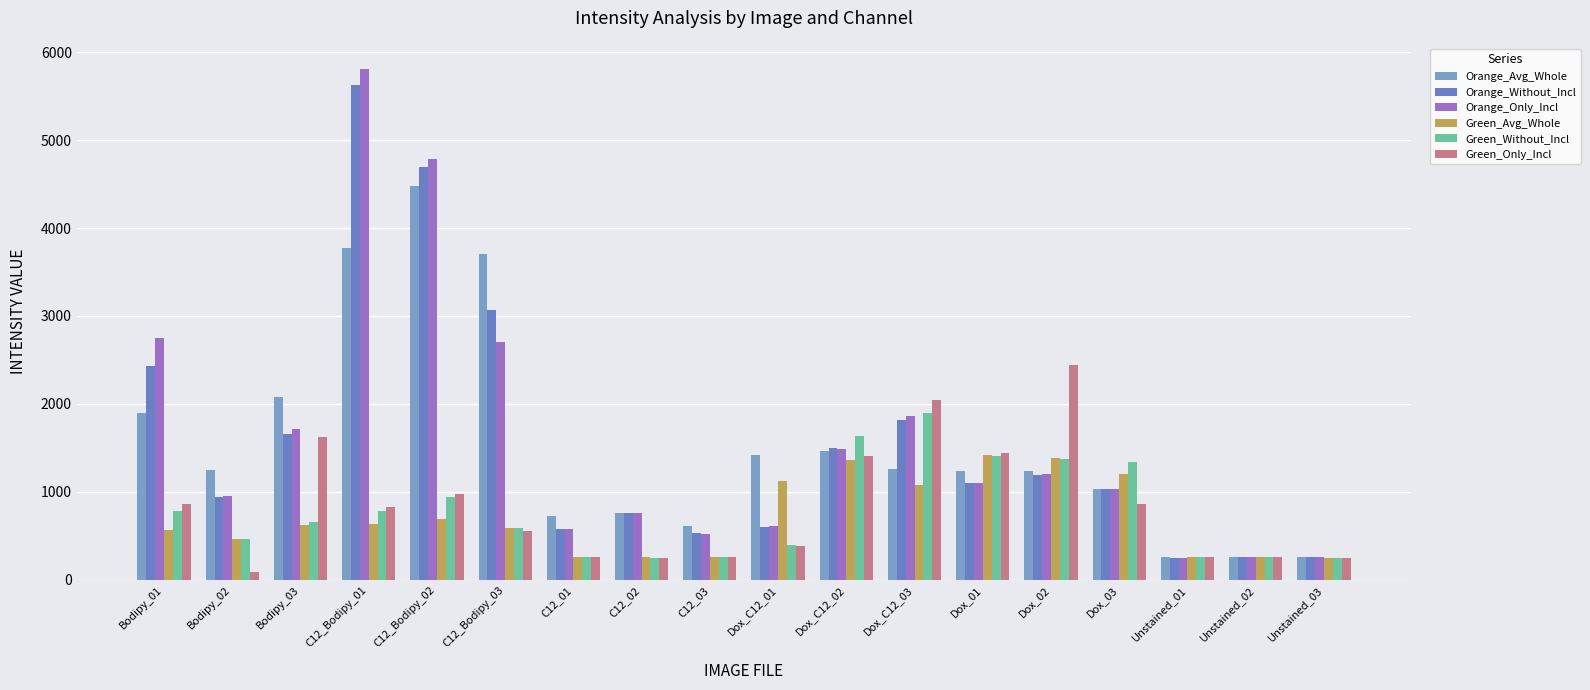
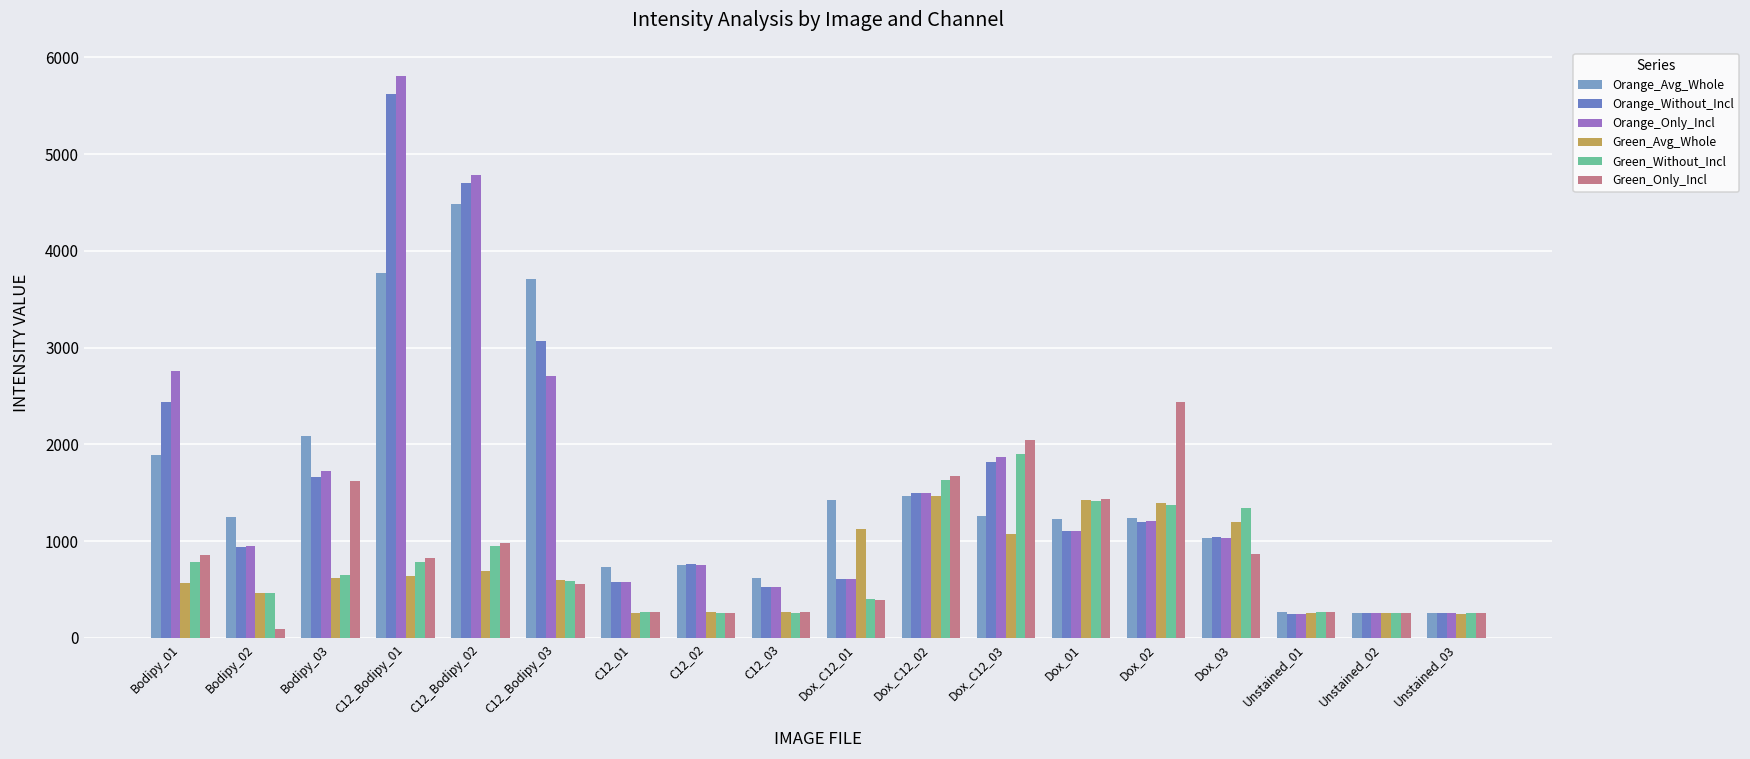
Green_Avg_Whole, Dox_C12_02: 1400 -> 1500
Green_Only_Incl, Dox_C12_02: 1400 -> 1700
